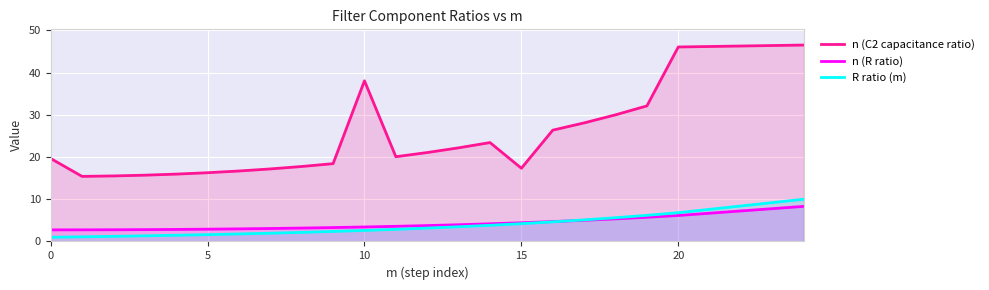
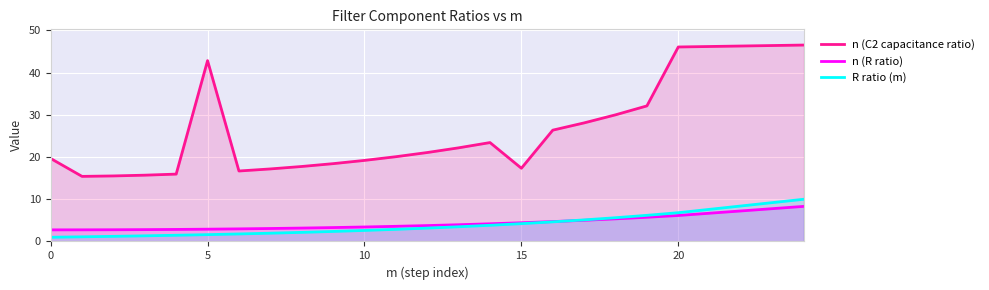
n (C2 capacitance ratio), 5: 16 -> 43
n (C2 capacitance ratio), 10: 38 -> 19
